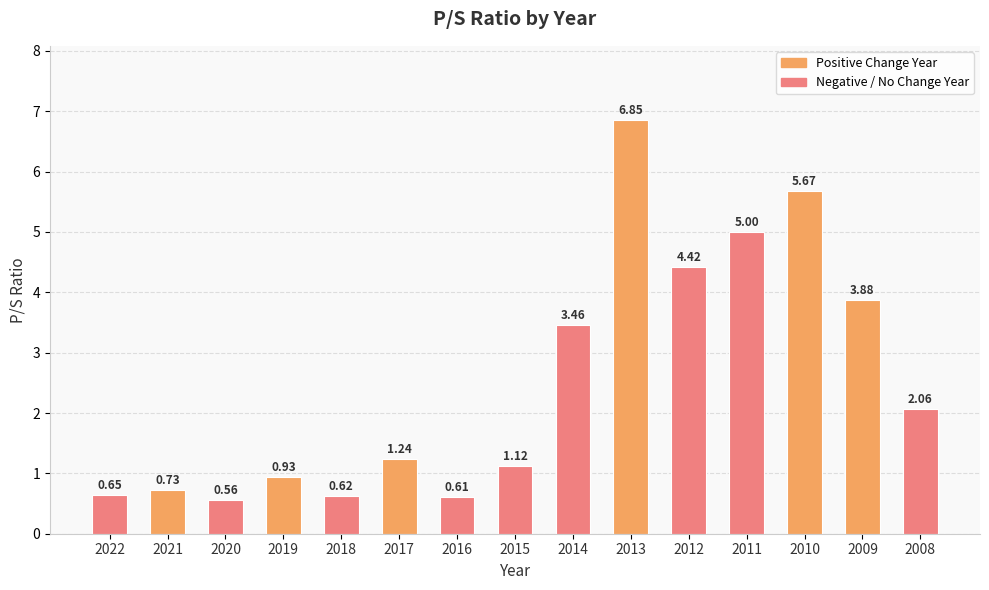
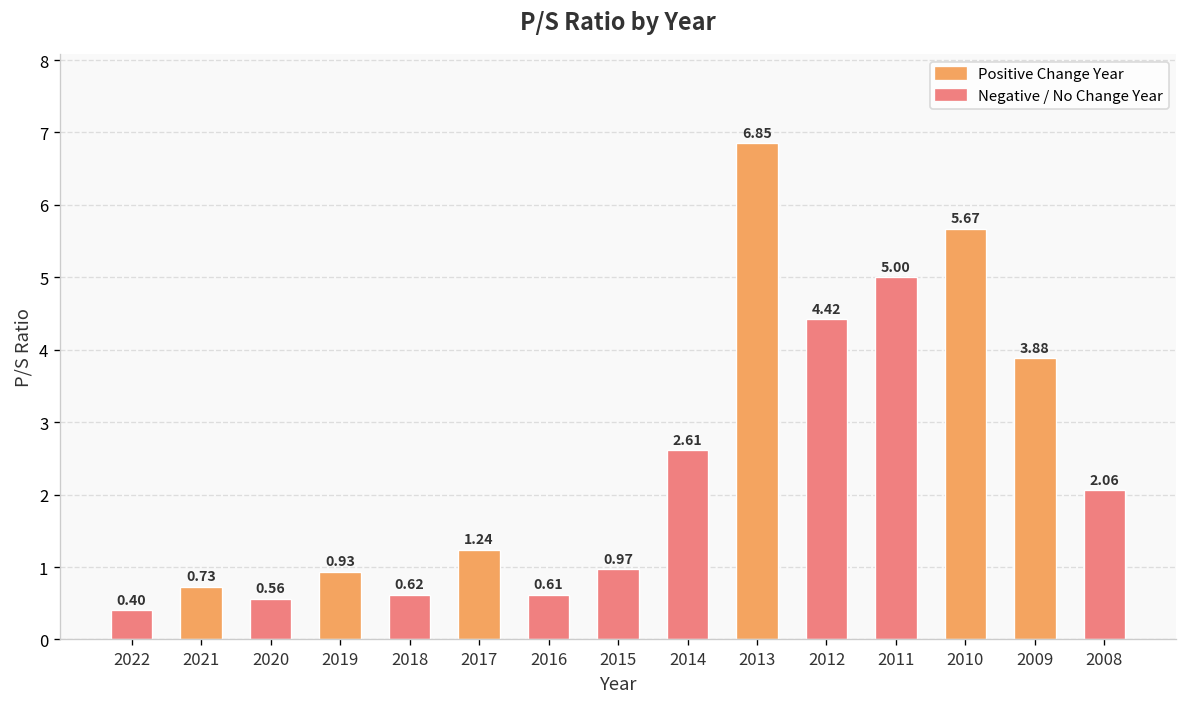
2022: 0.65 -> 0.40
2015: 1.12 -> 0.97
2014: 3.46 -> 2.61
